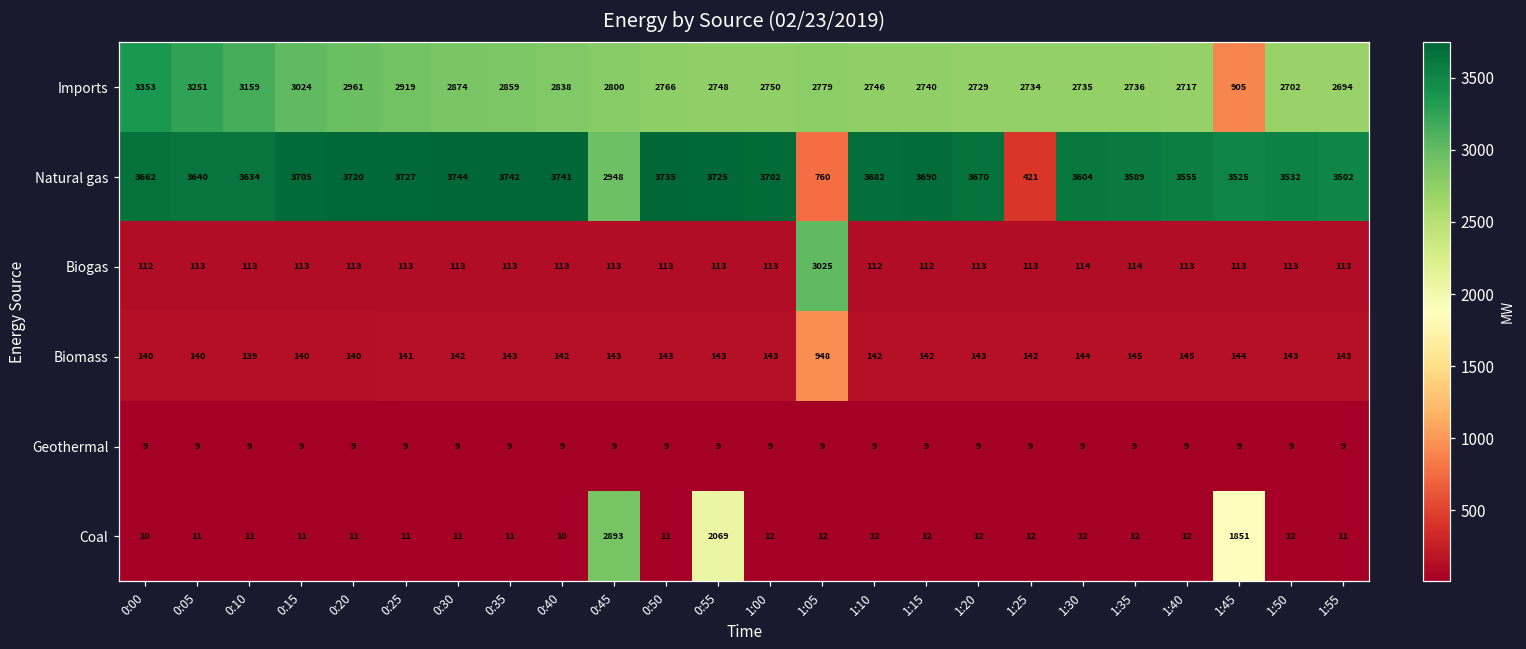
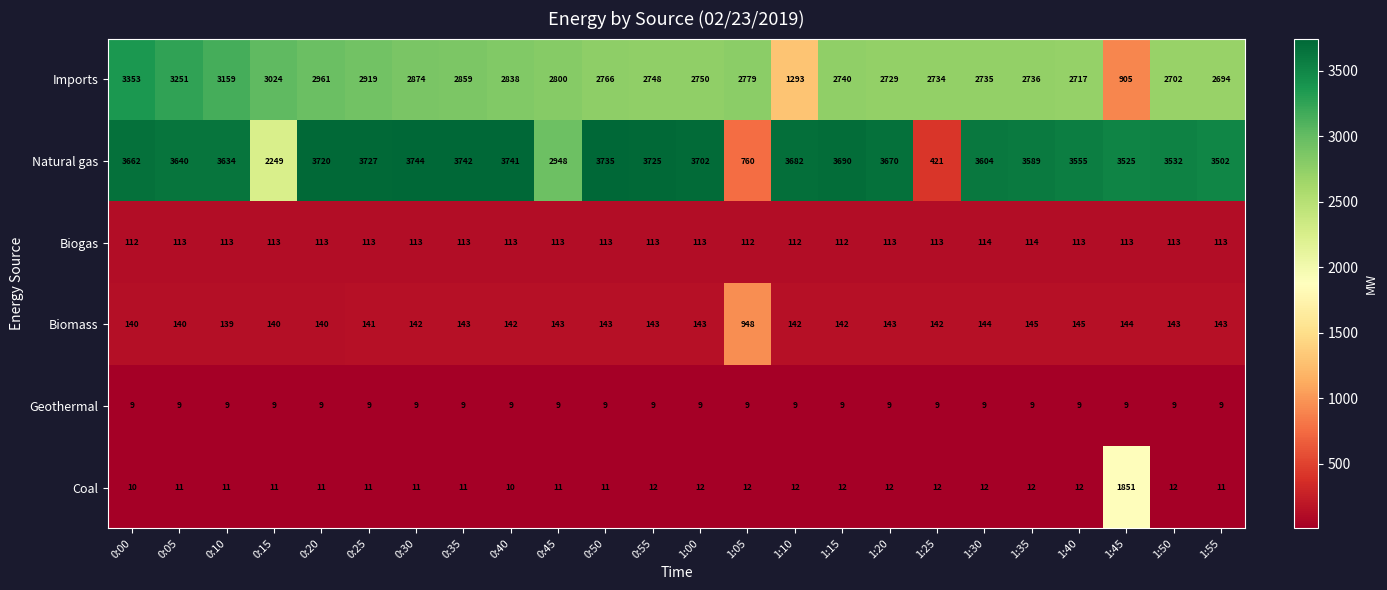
Imports, 1:10: 2746 -> 1293
Natural gas, 0:15: 3705 -> 2249
Biogas, 1:05: 3025 -> 112
Coal, 0:45: 2893 -> 11
Coal, 0:55: 2069 -> 12
